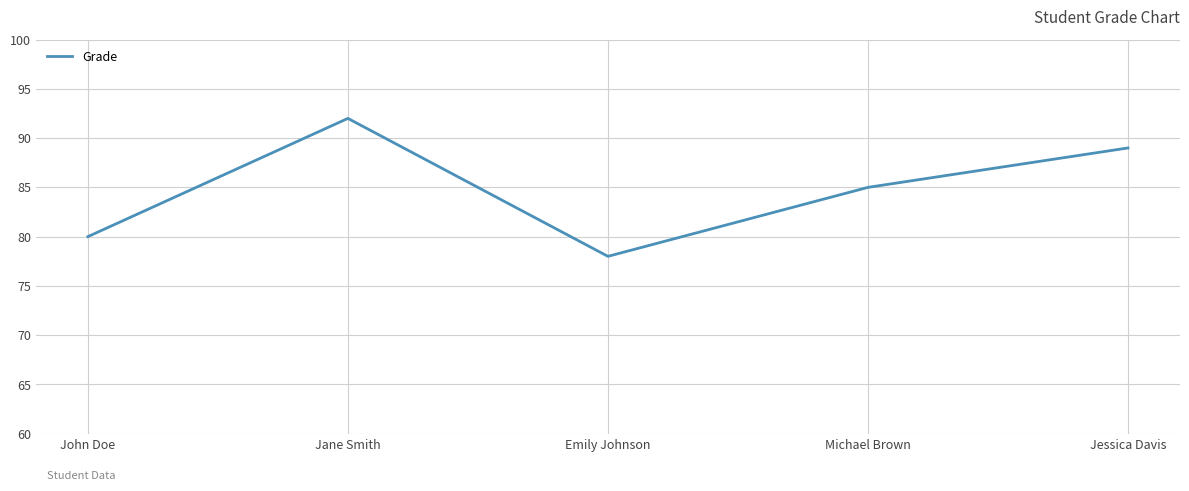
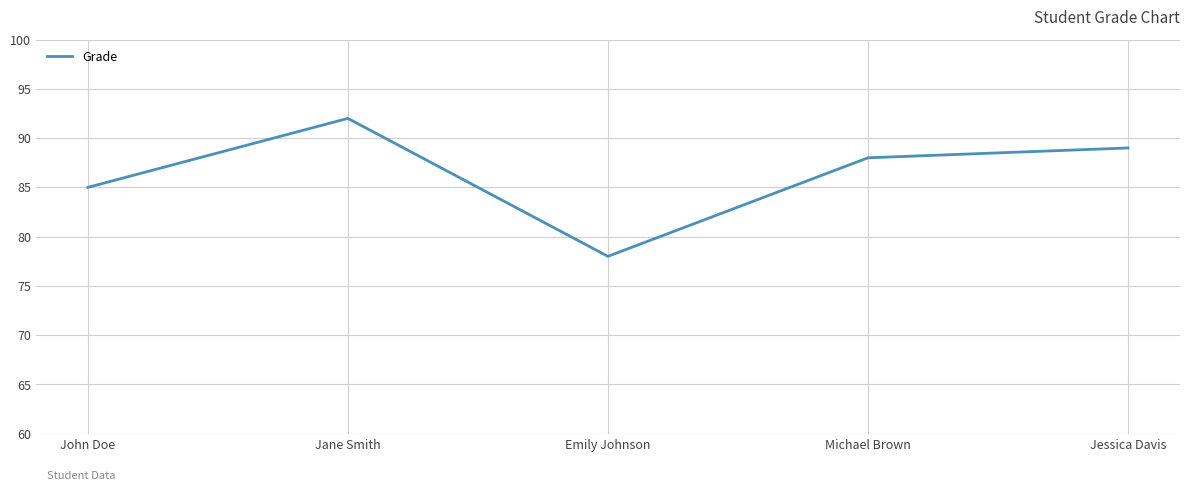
John Doe: 80 -> 85
Michael Brown: 85 -> 88
